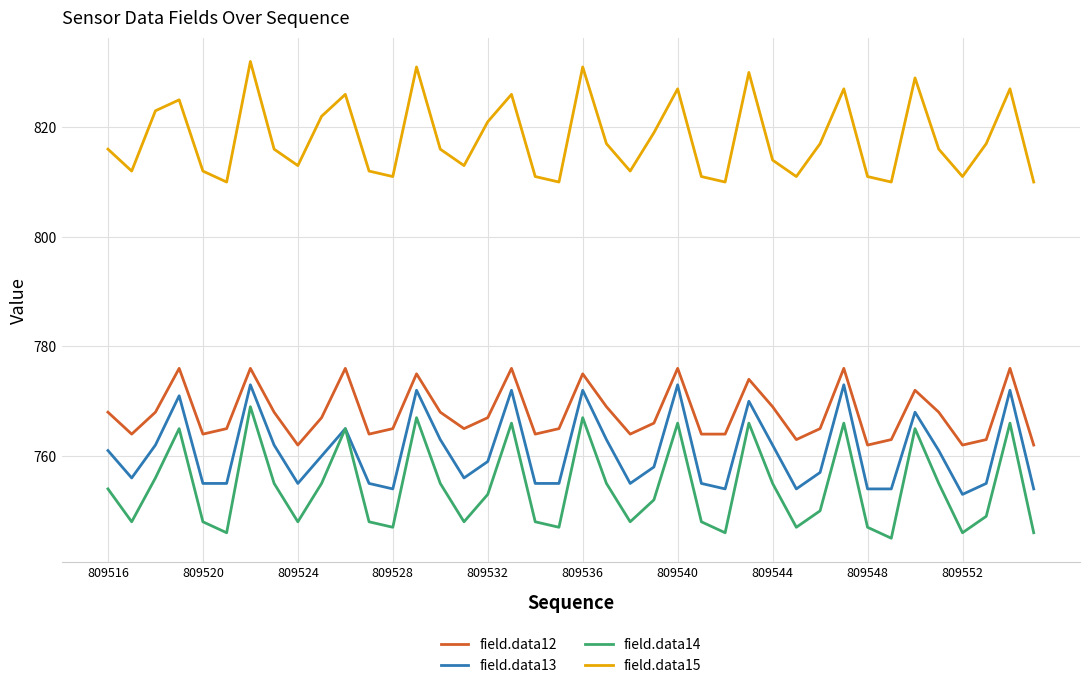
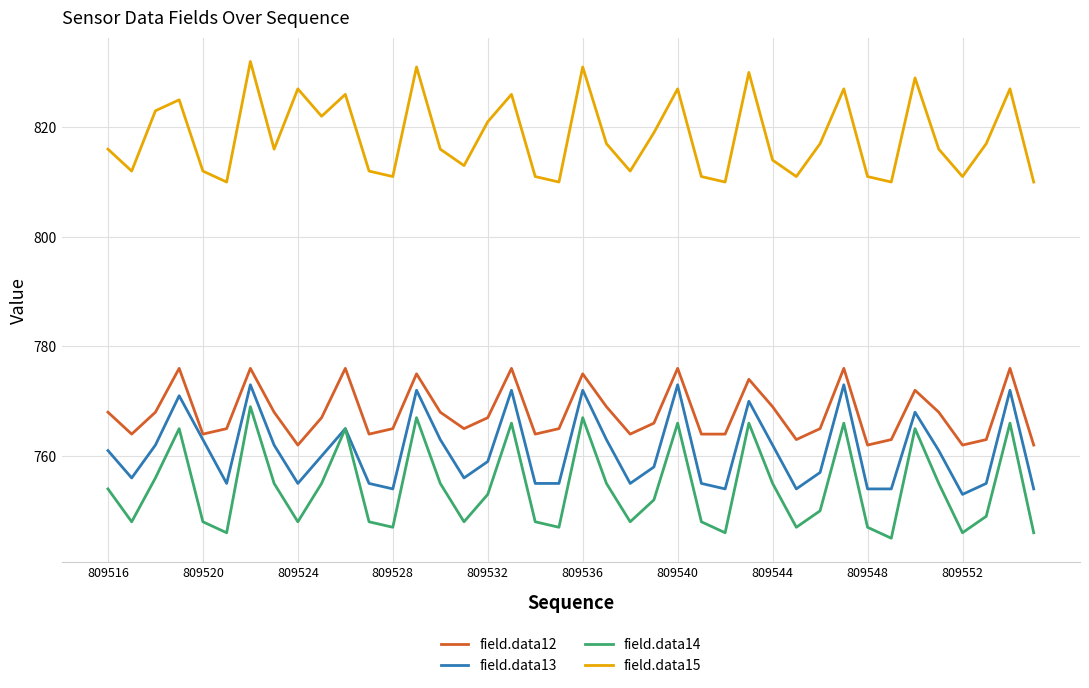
field.data13, 809520: 755 -> 763
field.data15, 809524: 813 -> 827
